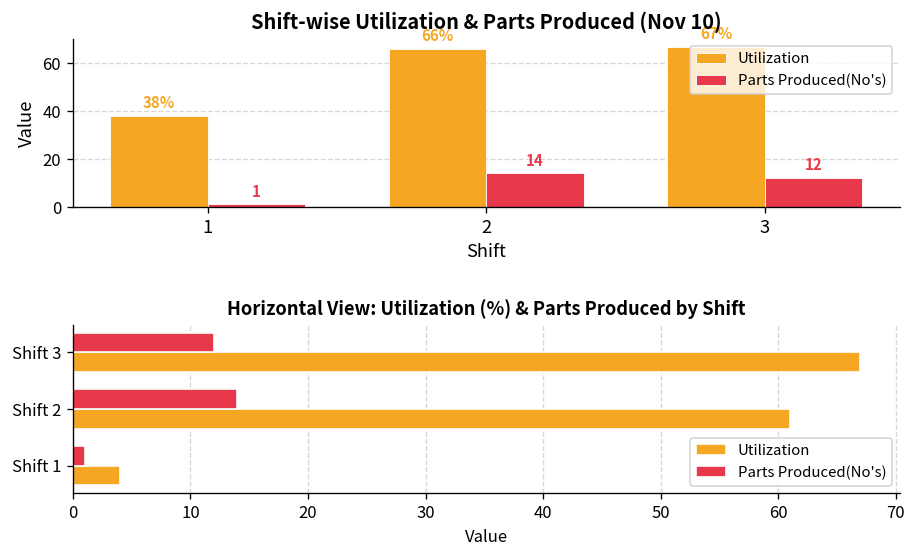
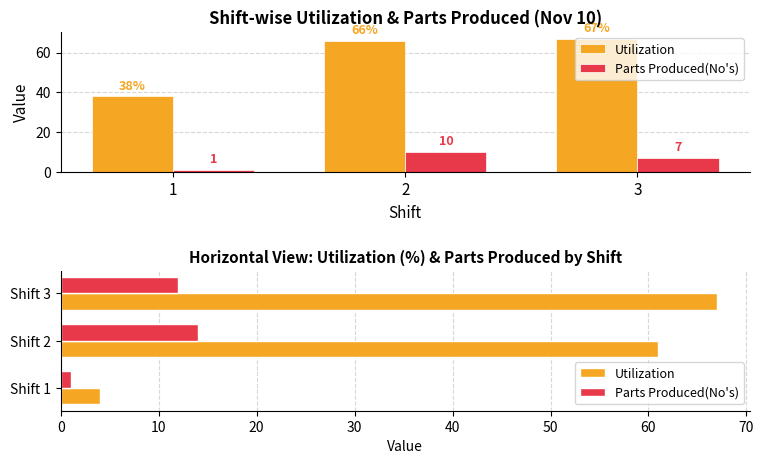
Shift-wise Utilization & Parts Produced (Nov 10), Parts Produced(No's), 2: 14 -> 10
Shift-wise Utilization & Parts Produced (Nov 10), Parts Produced(No's), 3: 12 -> 7
